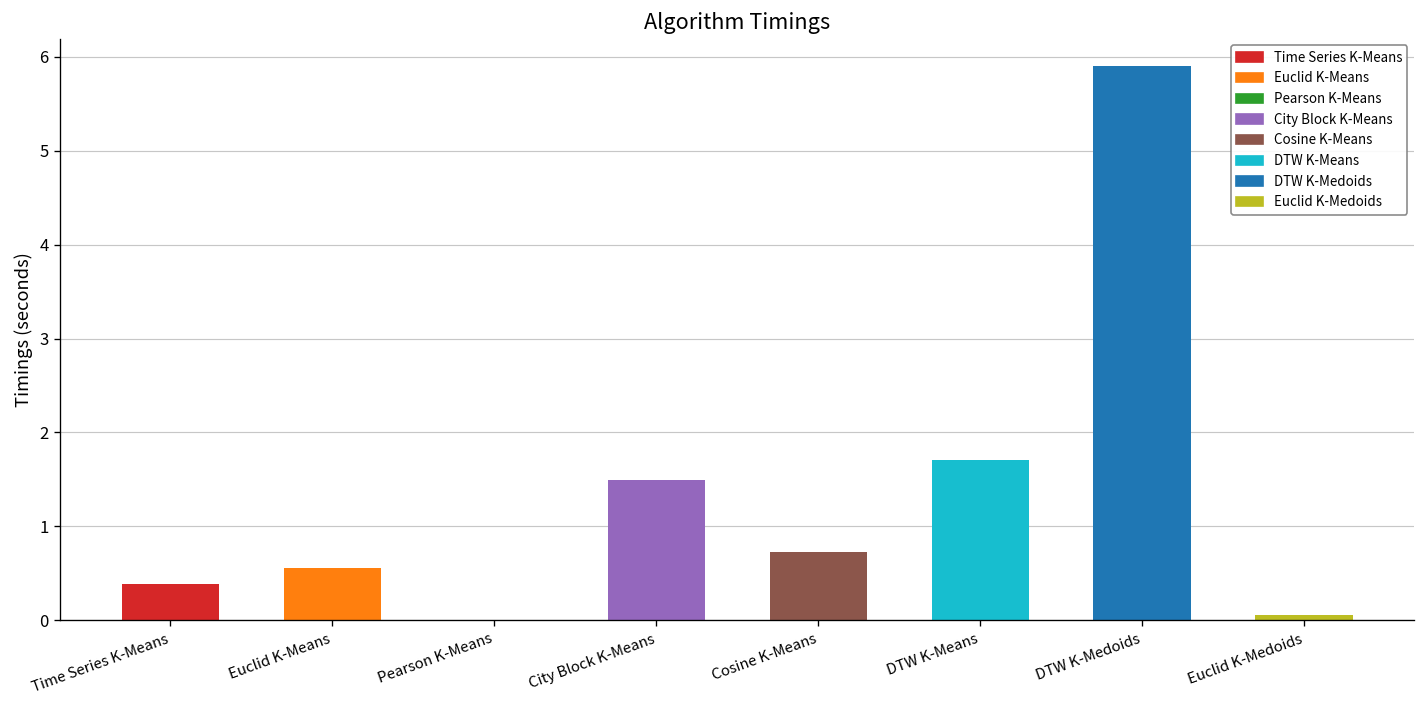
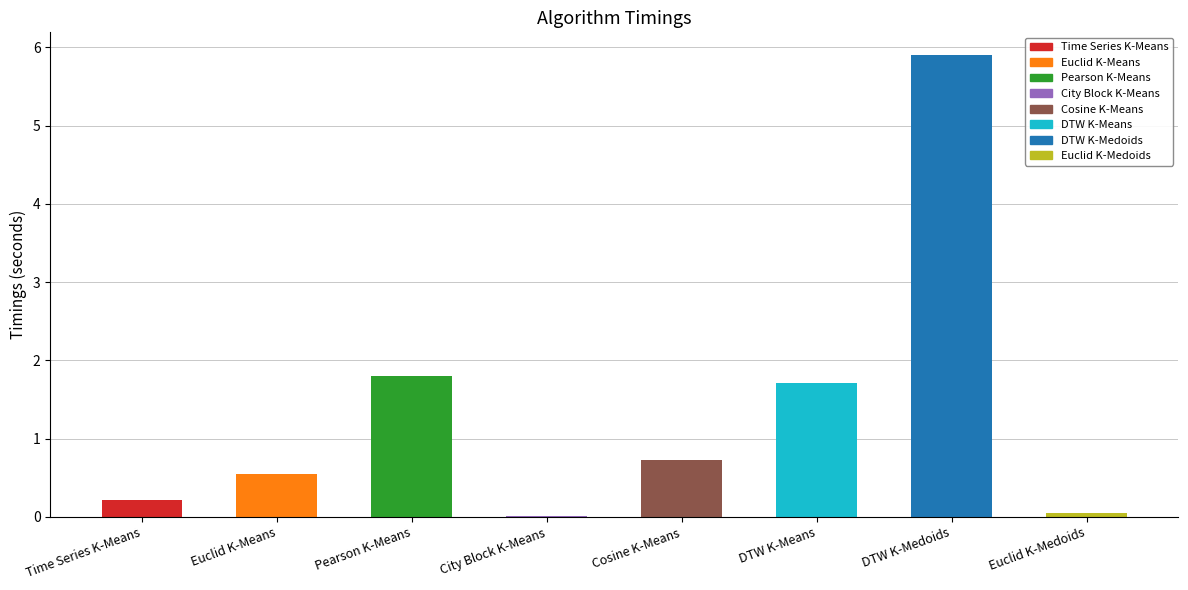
Time Series K-Means: 0.4 -> 0.2
Pearson K-Means: 0.0 -> 1.8
City Block K-Means: 1.5 -> 0.0
